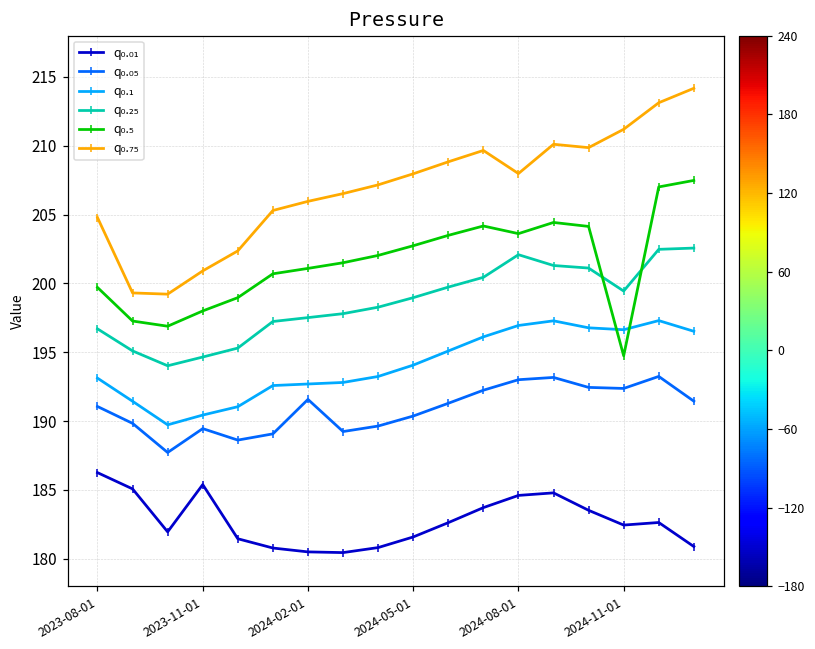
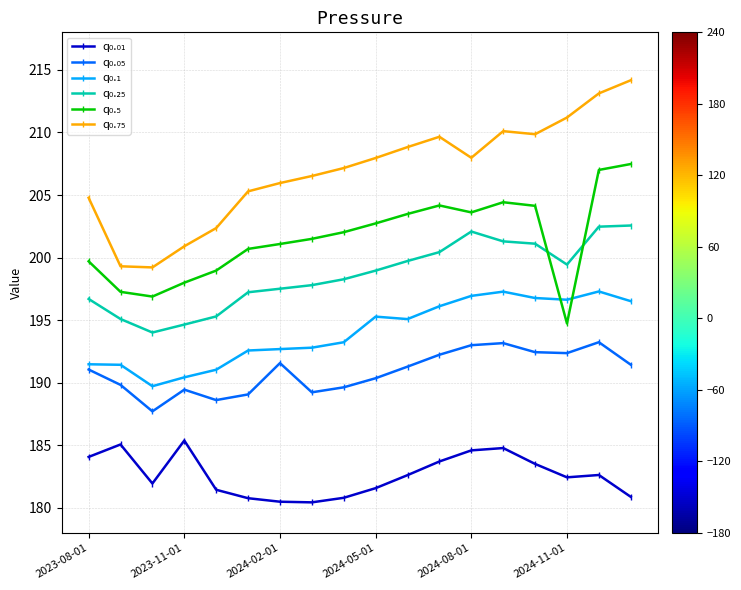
q₀.₀₁, 2023-08-01: 186.3 -> 184.1
q₀.₁, 2023-08-01: 193.1 -> 191.5
q₀.₁, 2024-05-01: 194.1 -> 195.3
